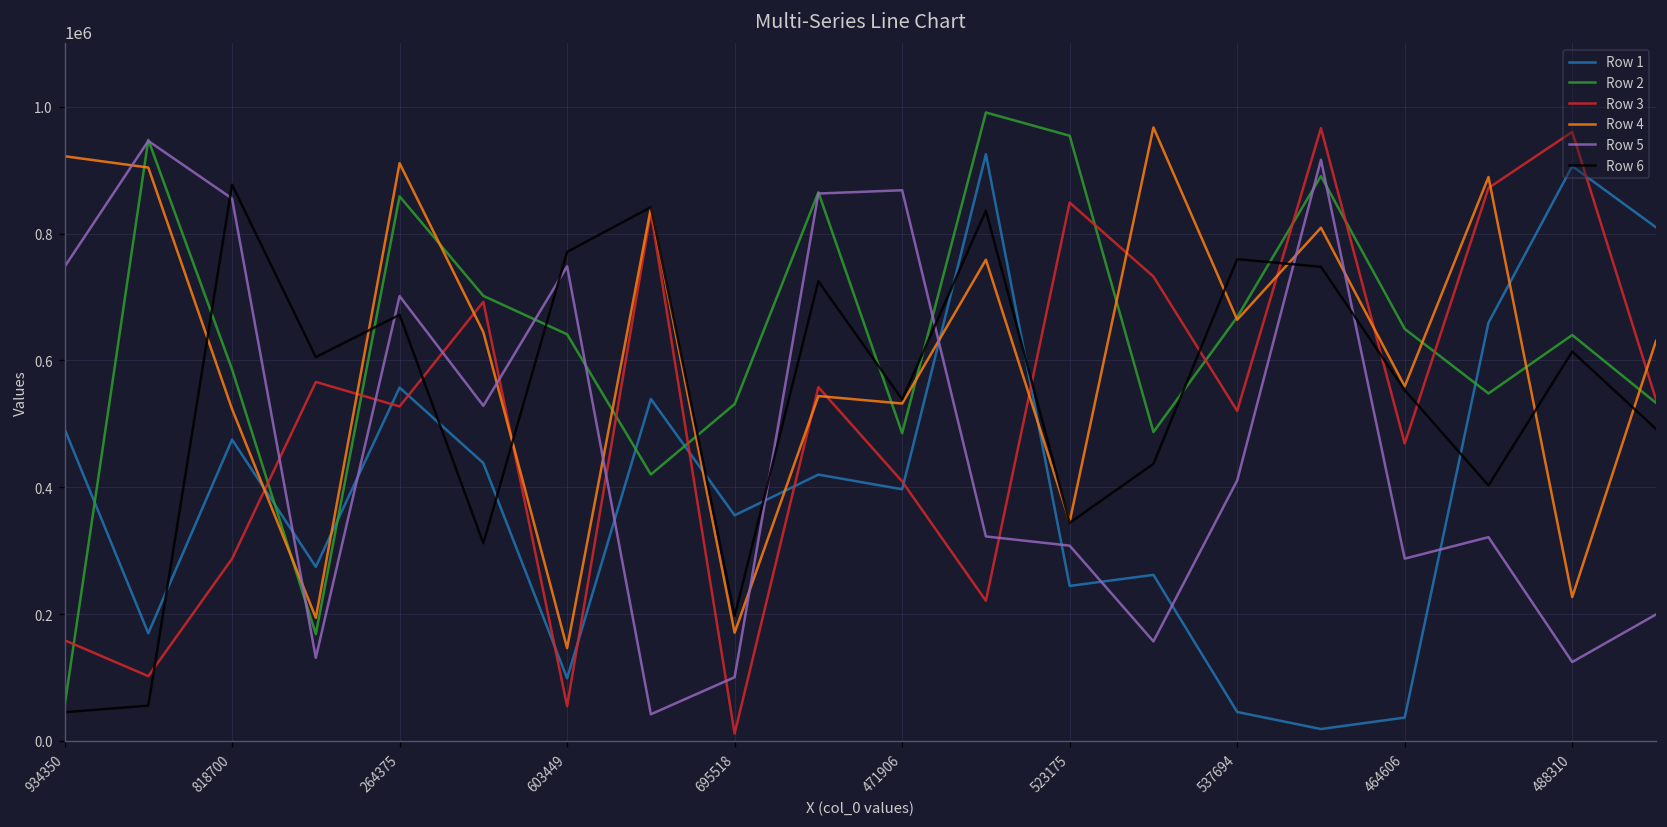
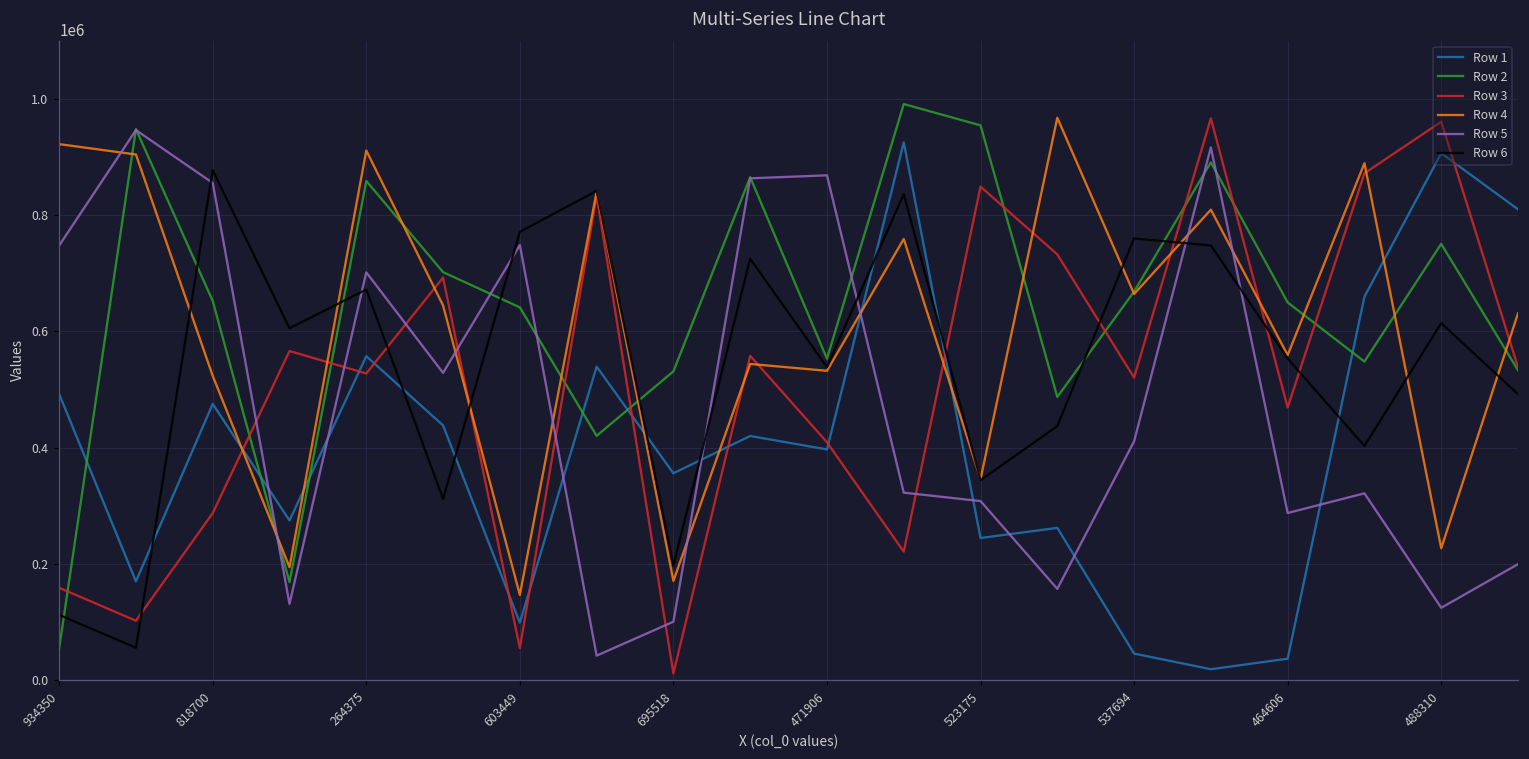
Row 6, 934350: 50000 -> 110000
Row 2, 818700: 590000 -> 650000
Row 2, 471906: 490000 -> 550000
Row 2, 488310: 640000 -> 750000
